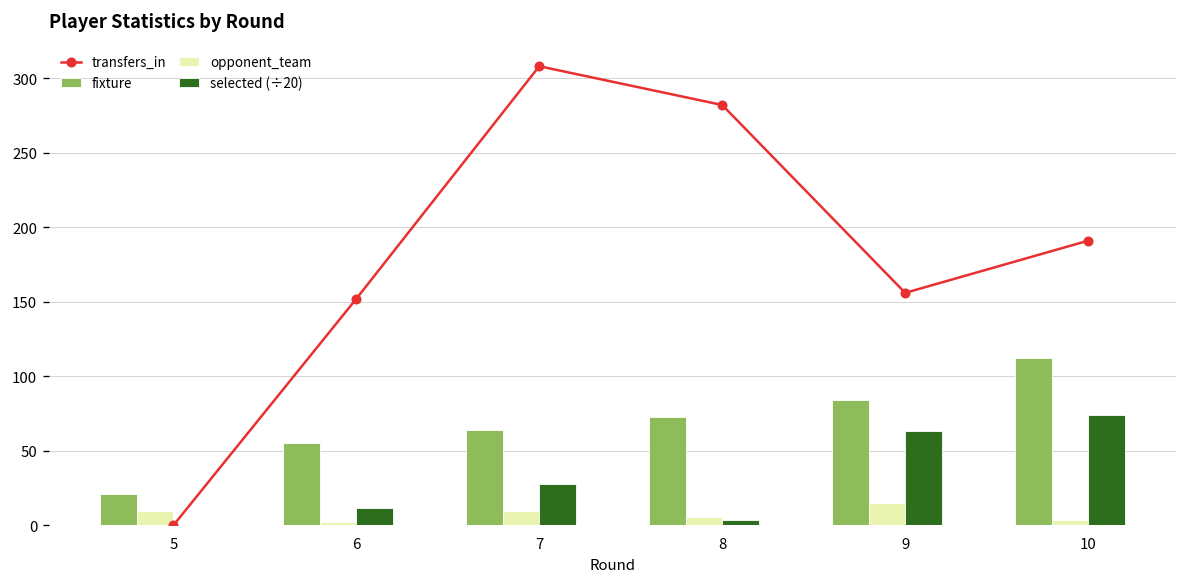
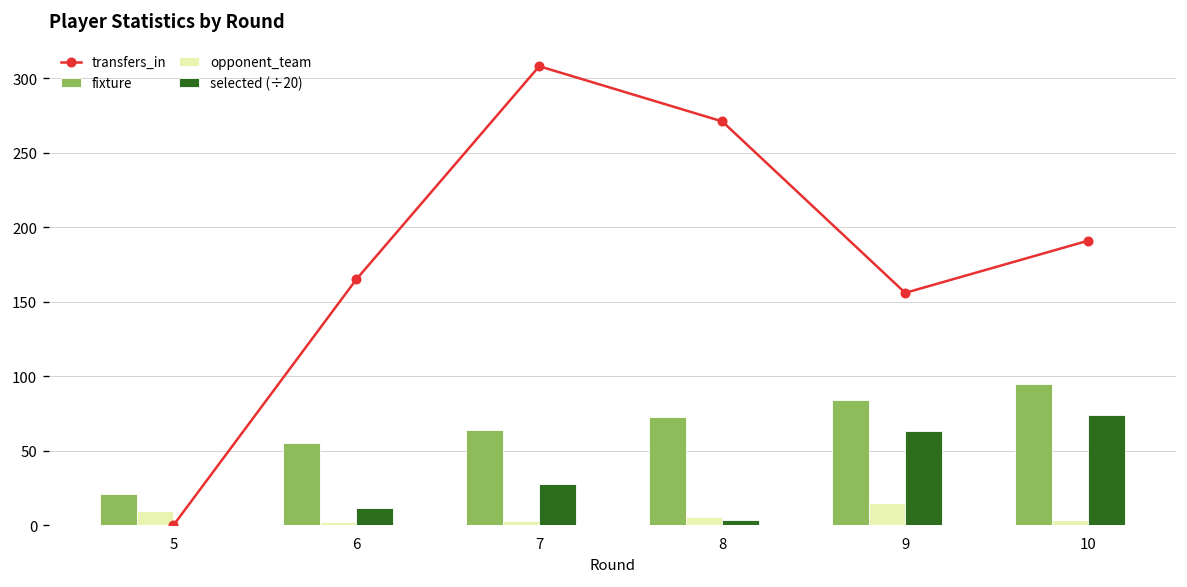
transfers_in, 6: 152 -> 165
opponent_team, 7: 10 -> 3
transfers_in, 8: 282 -> 271
fixture, 10: 112 -> 95
